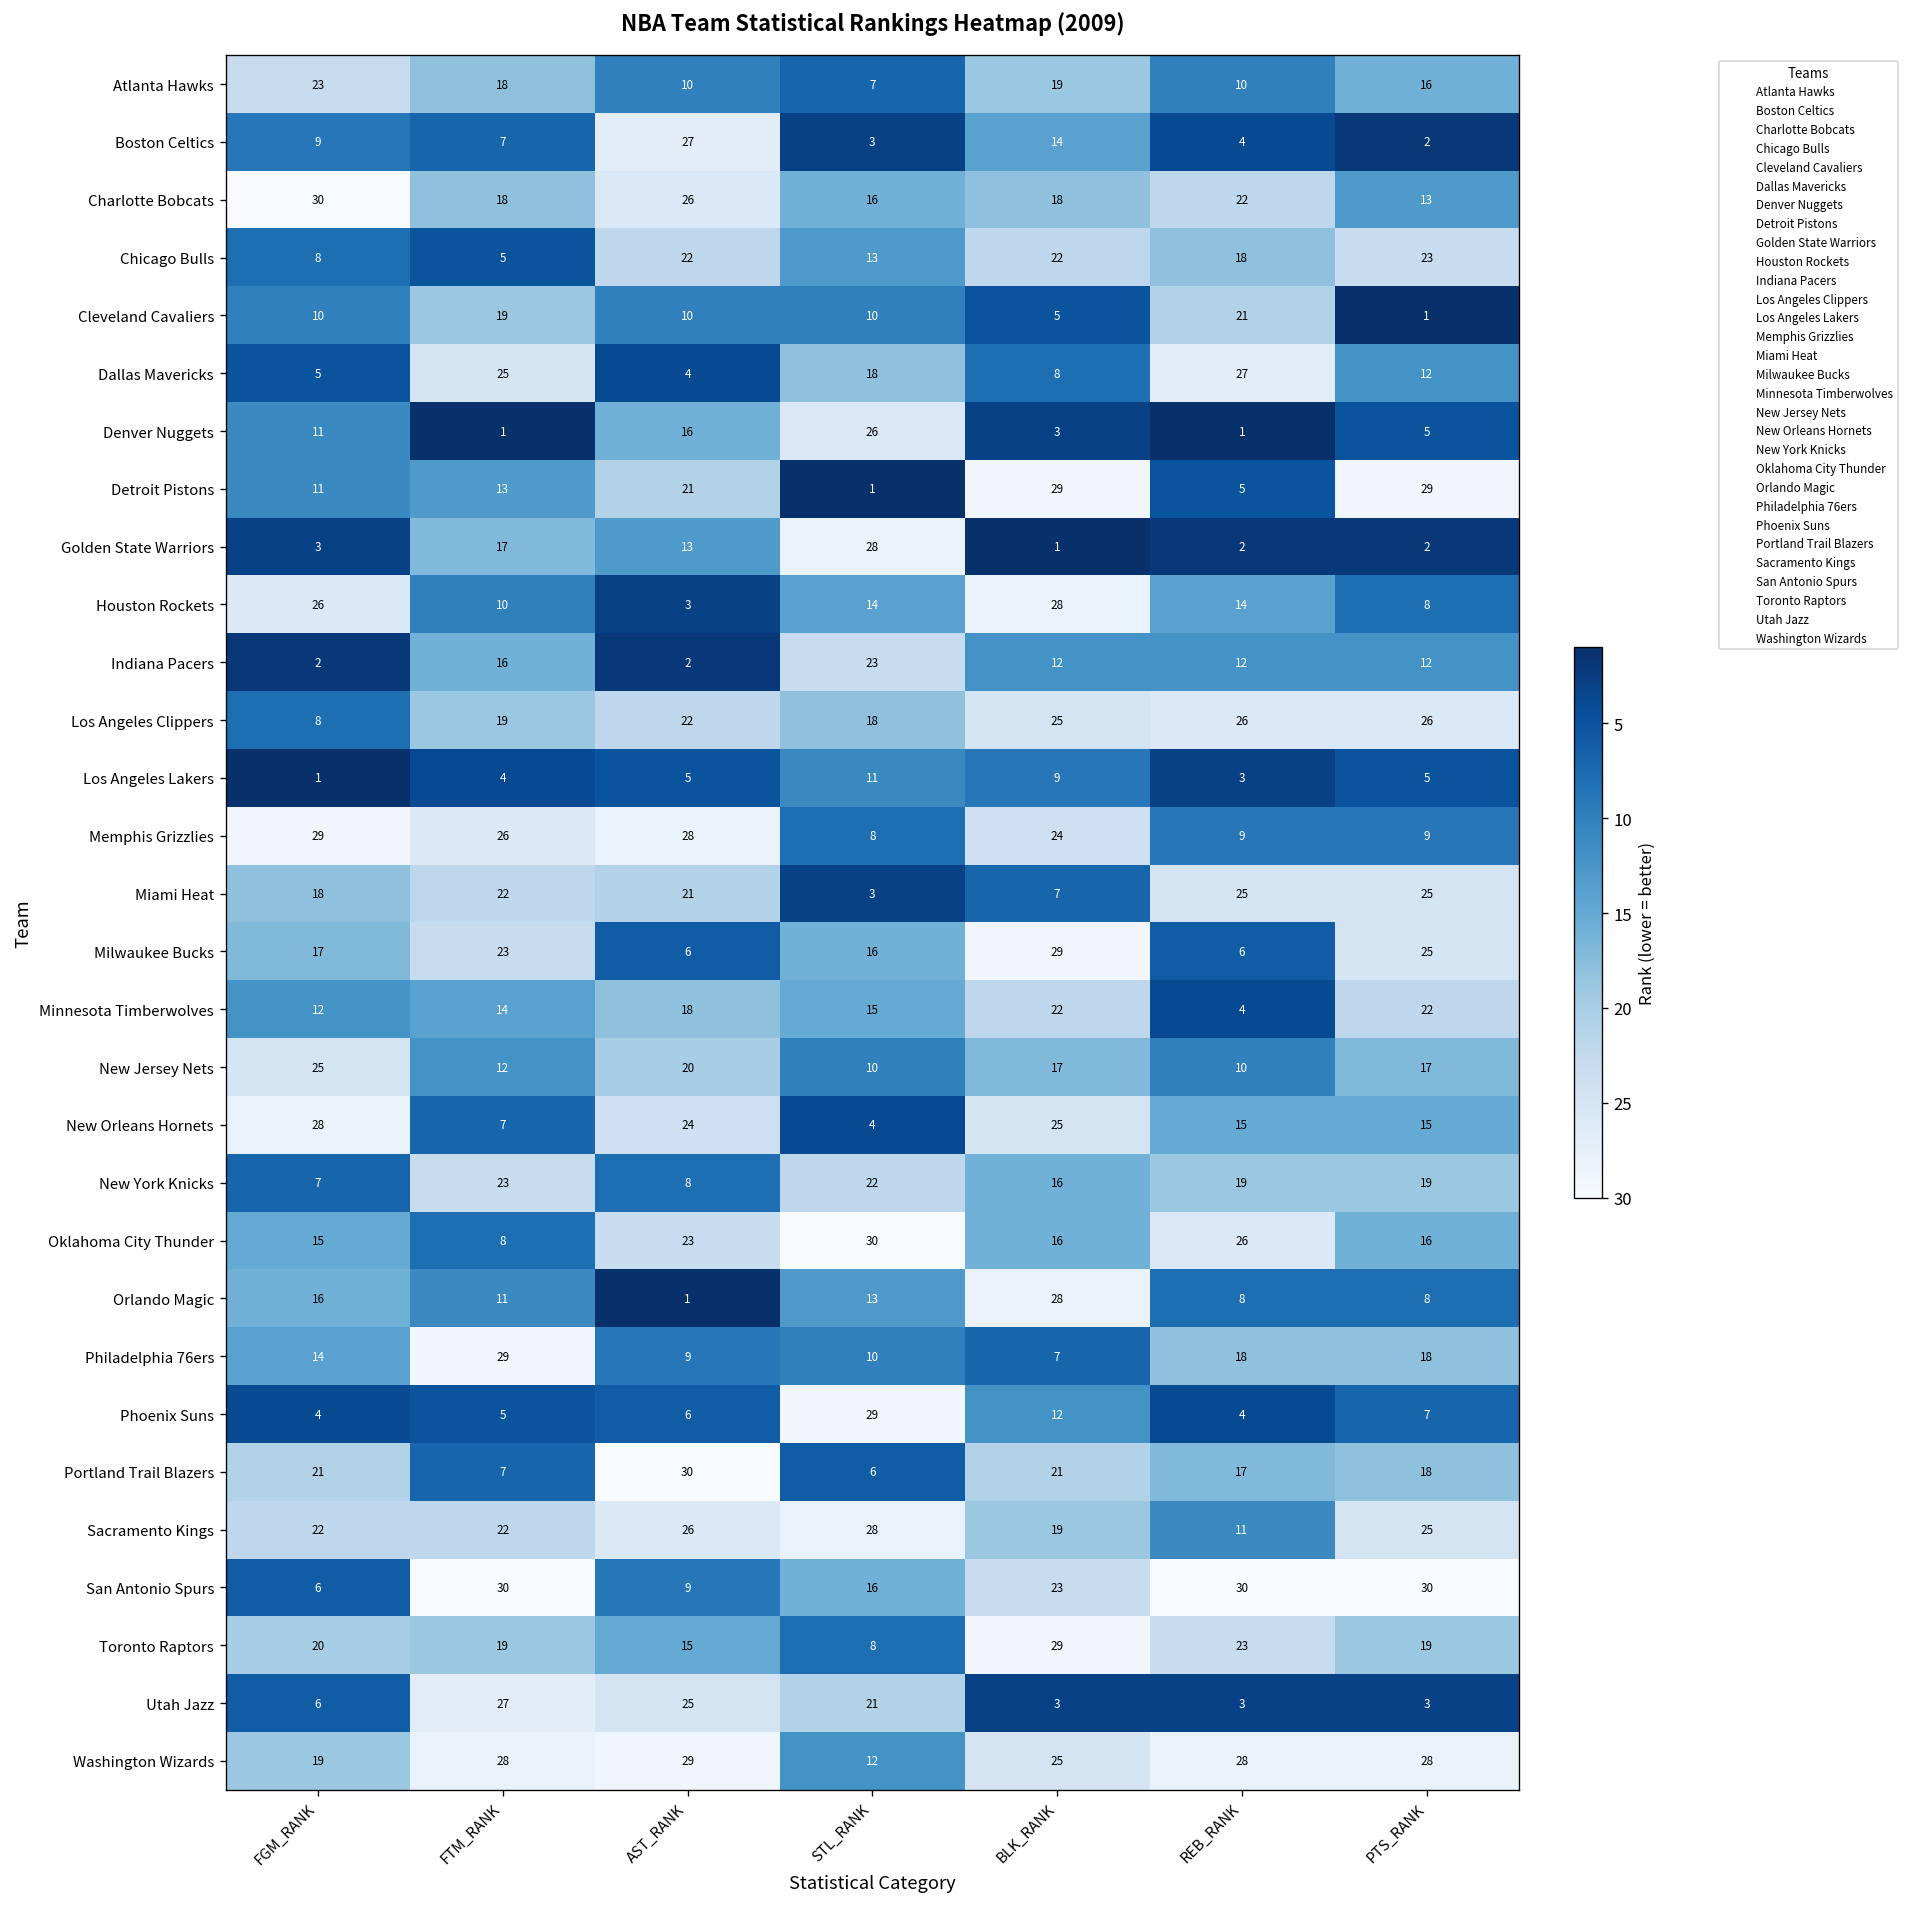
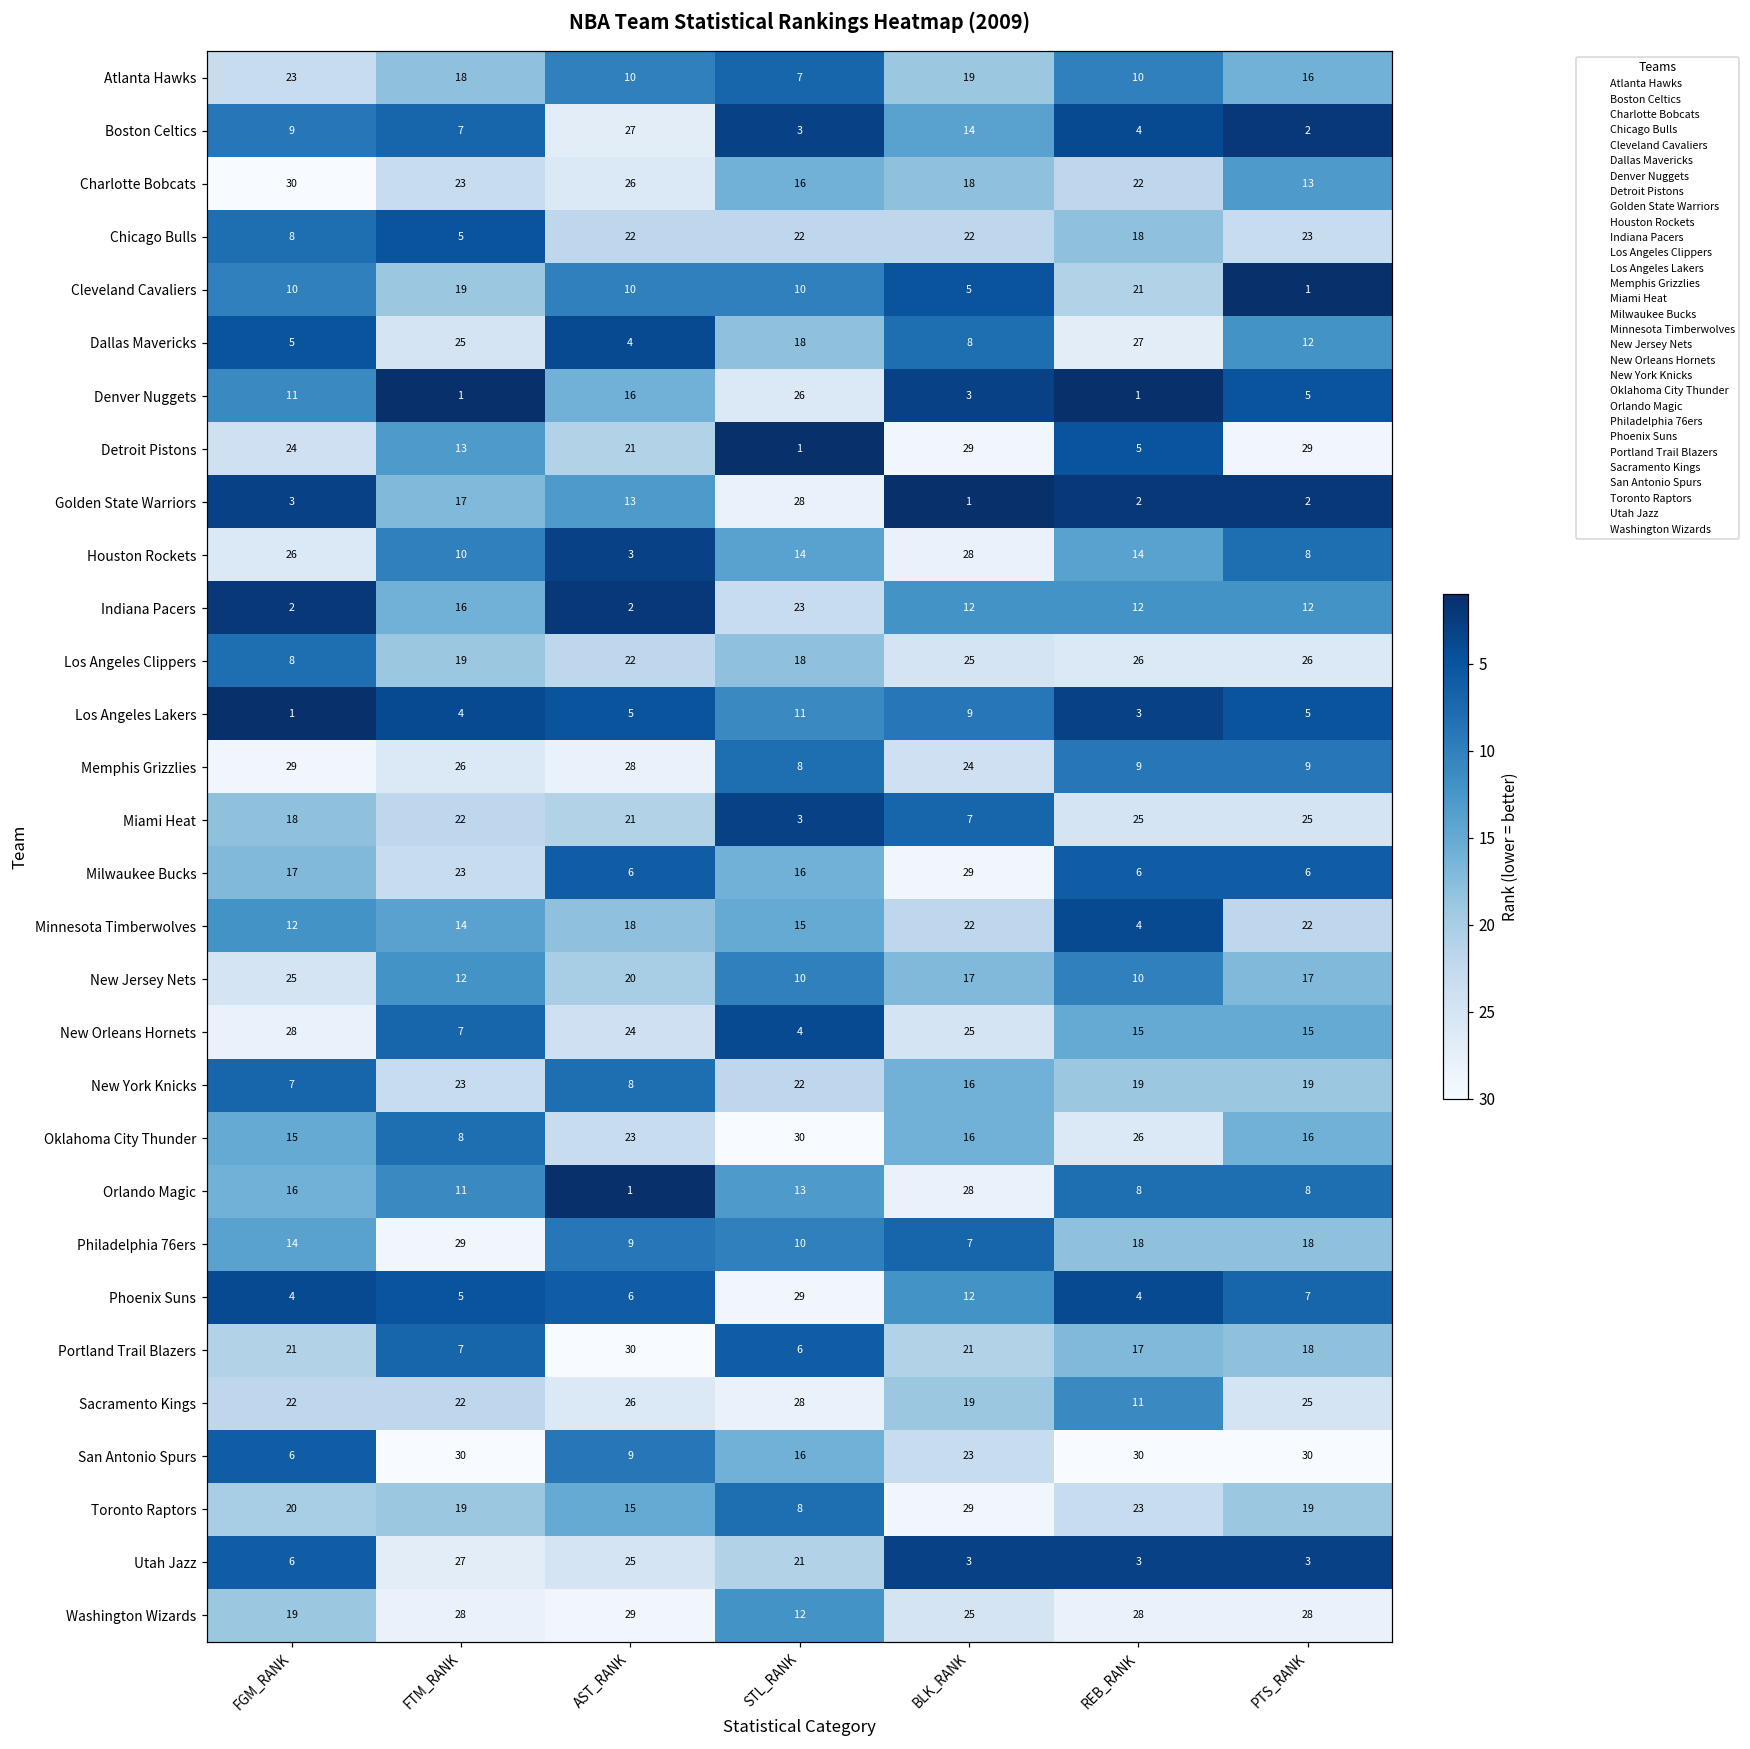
Charlotte Bobcats, FTM_RANK: 18 -> 23
Chicago Bulls, STL_RANK: 13 -> 22
Detroit Pistons, FGM_RANK: 11 -> 24
Milwaukee Bucks, PTS_RANK: 25 -> 6
